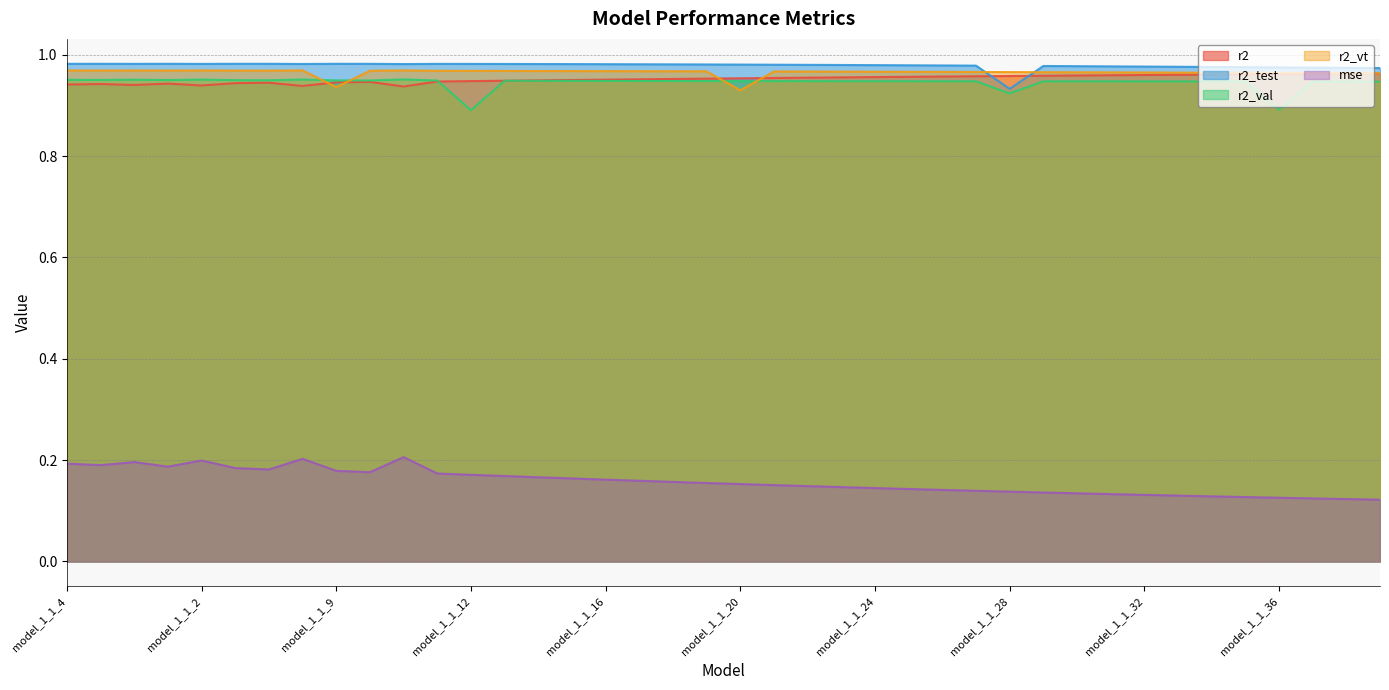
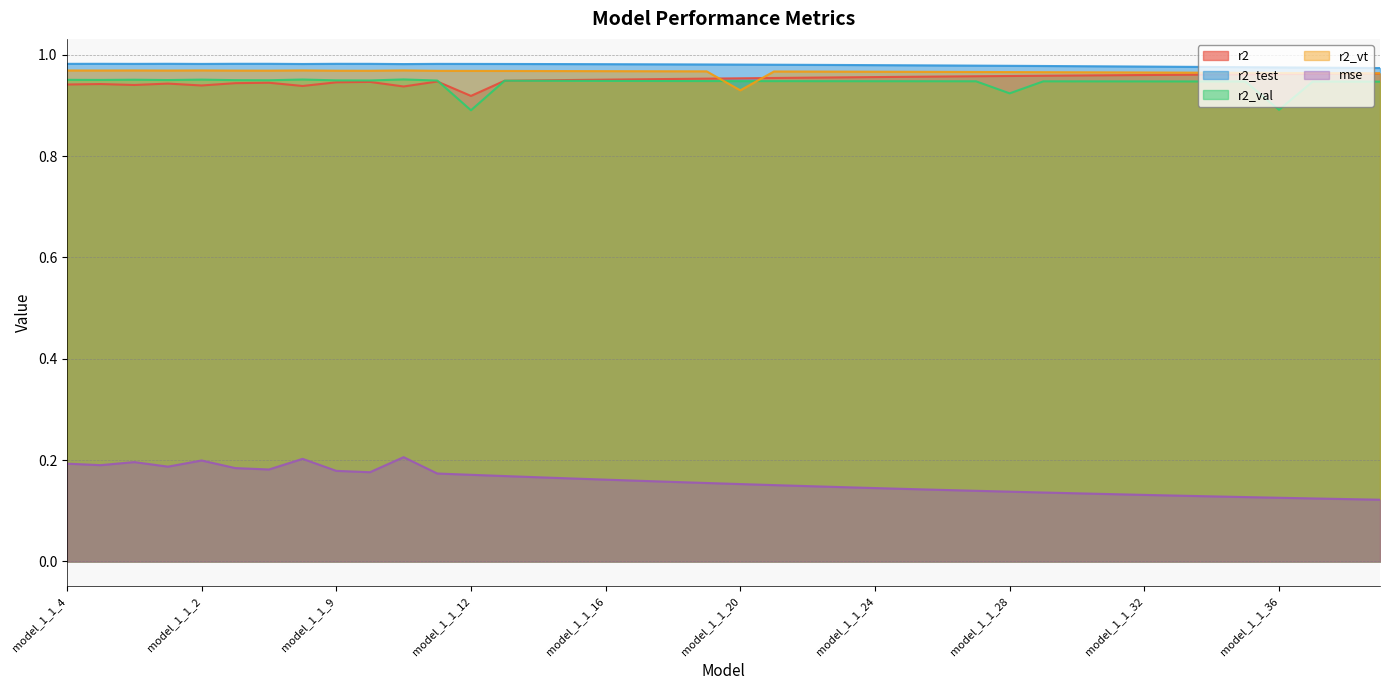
r2_vt, model_1_1_9: 0.94 -> 0.97
r2, model_1_1_12: 0.95 -> 0.92
r2_test, model_1_1_28: 0.93 -> 0.98
